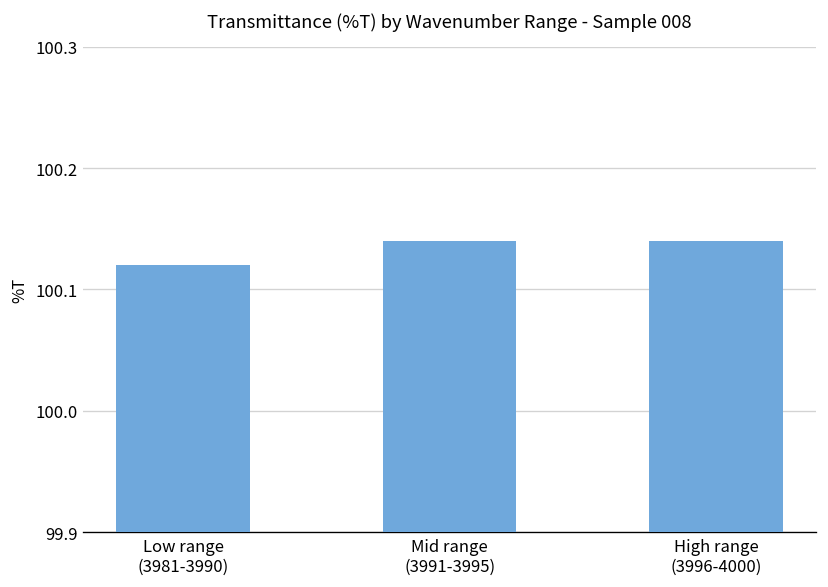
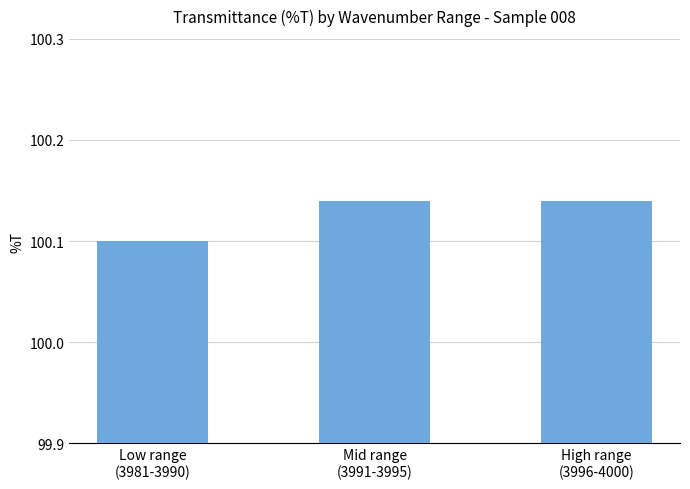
Low range (3981-3990): 100.12 -> 100.10
